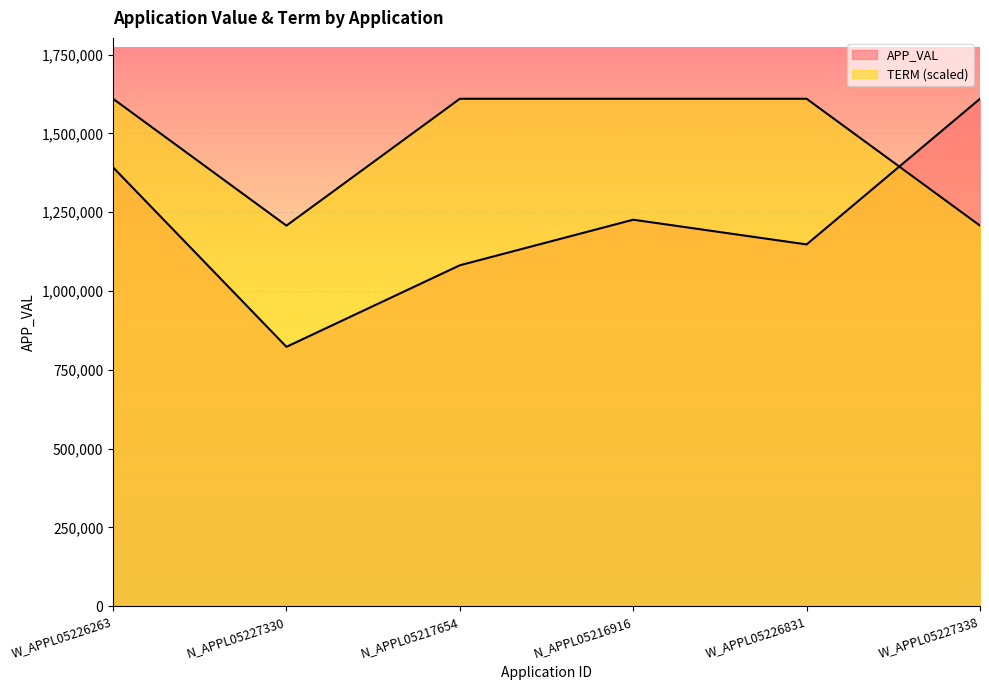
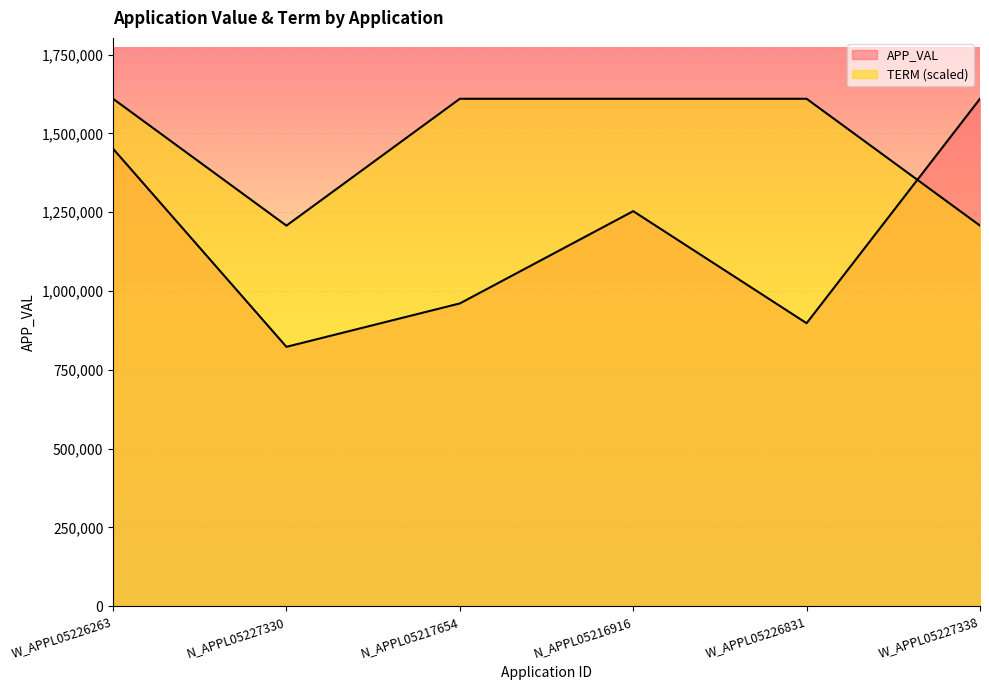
APP_VAL, W_APPL05226263: 1,390,000 -> 1,450,000
APP_VAL, N_APPL05217654: 1,080,000 -> 960,000
APP_VAL, N_APPL05216916: 1,230,000 -> 1,250,000
APP_VAL, W_APPL05226831: 1,150,000 -> 900,000
